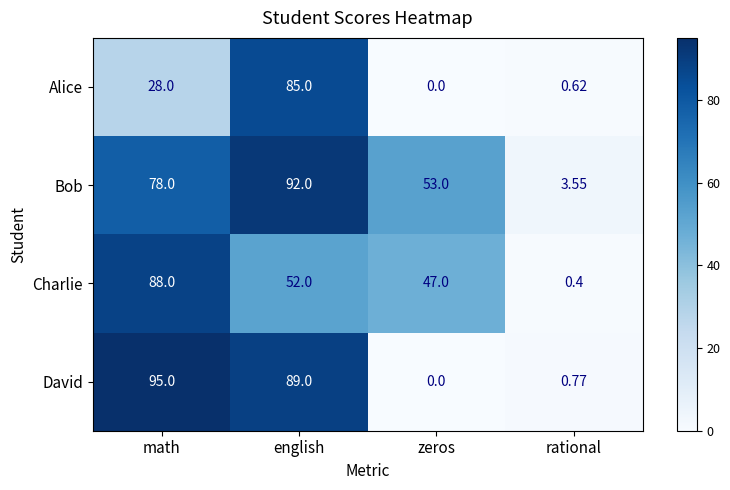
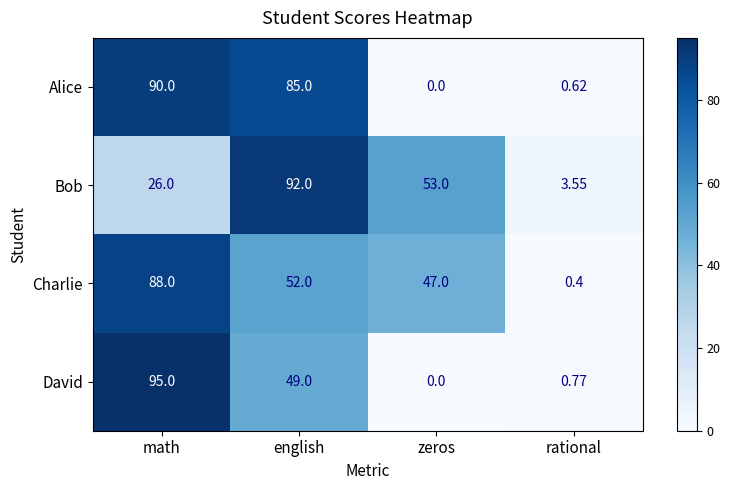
Alice, math: 28.0 -> 90.0
Bob, math: 78.0 -> 26.0
David, english: 89.0 -> 49.0
